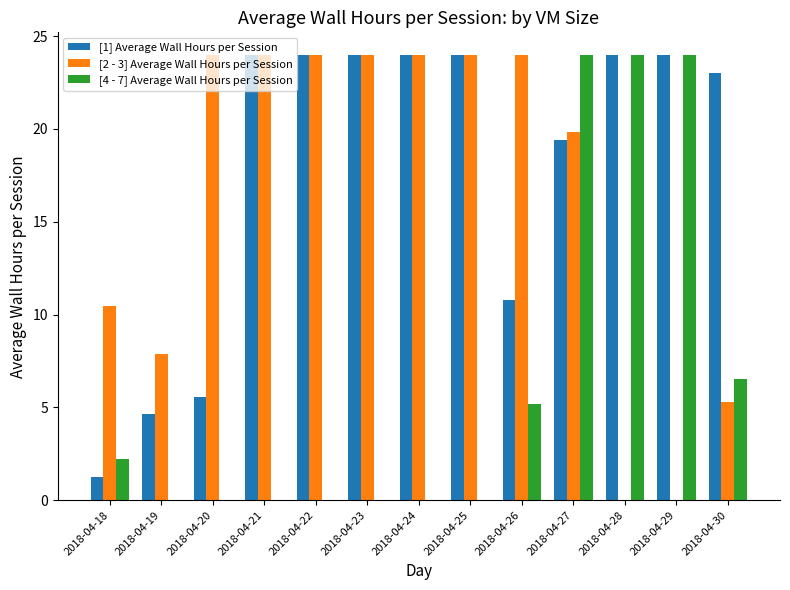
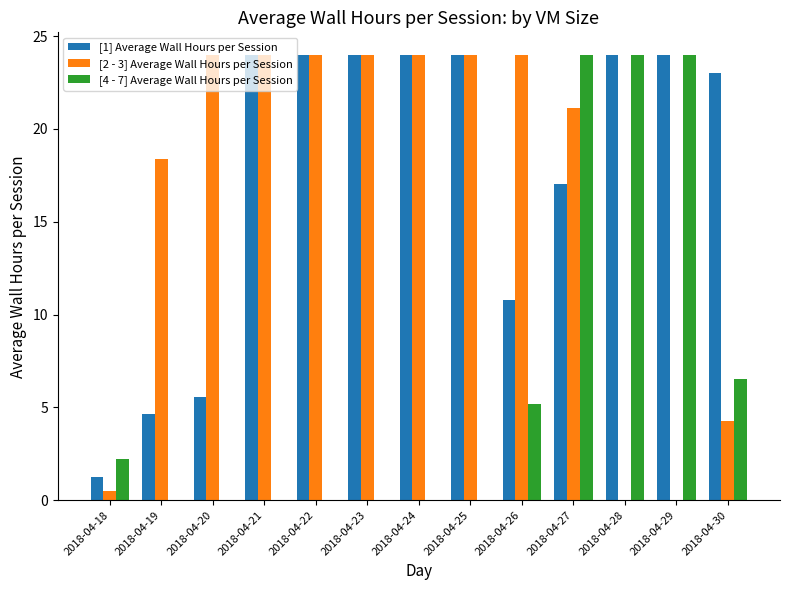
[2 - 3] Average Wall Hours per Session, 2018-04-18: 10.4 -> 0.5
[2 - 3] Average Wall Hours per Session, 2018-04-19: 7.9 -> 18.4
[1] Average Wall Hours per Session, 2018-04-27: 19.4 -> 17.0
[2 - 3] Average Wall Hours per Session, 2018-04-27: 19.8 -> 21.1
[2 - 3] Average Wall Hours per Session, 2018-04-30: 5.3 -> 4.3
